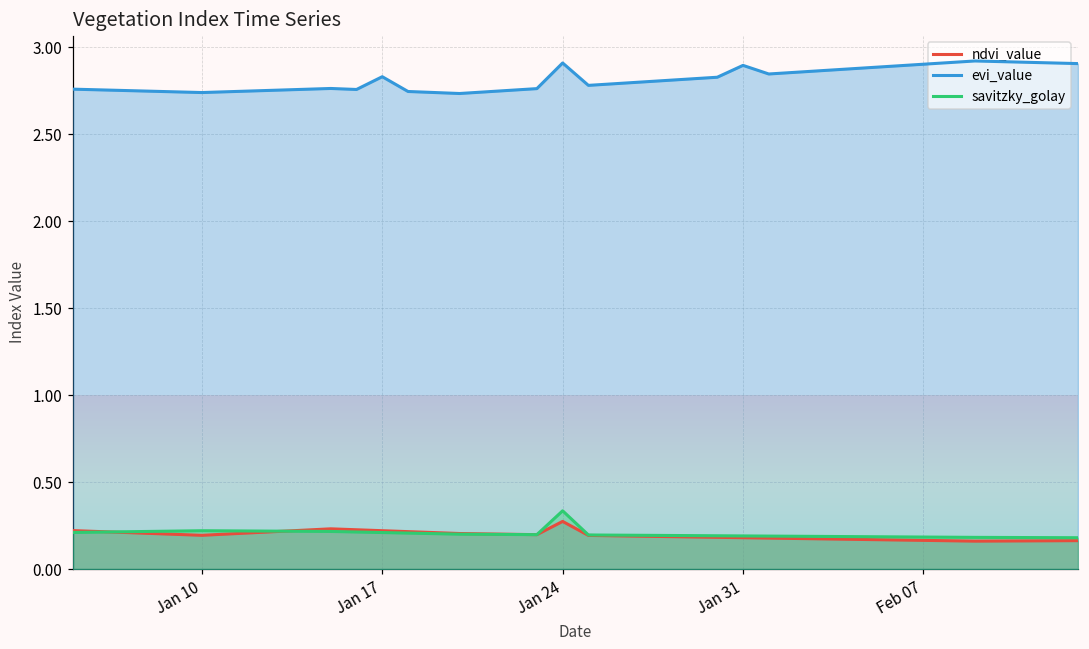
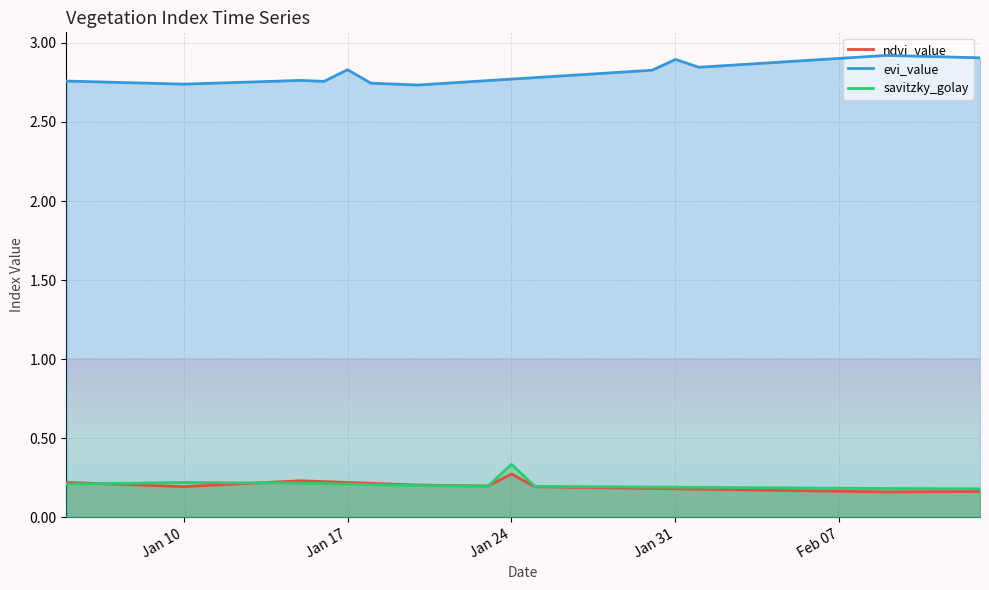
evi_value, Jan 24: 2.91 -> 2.77
